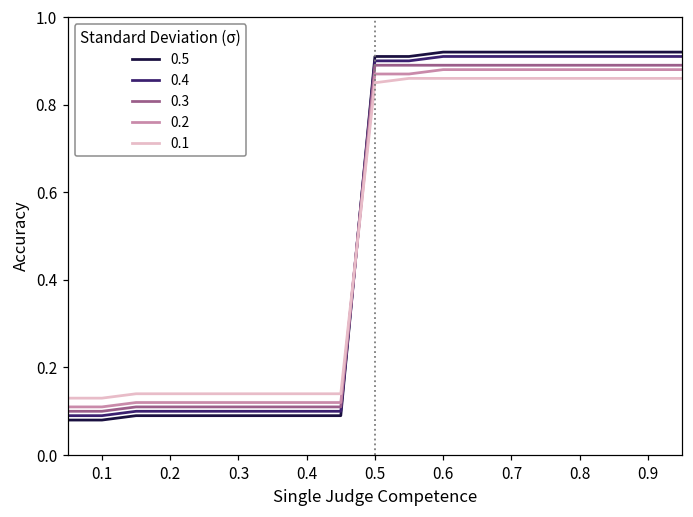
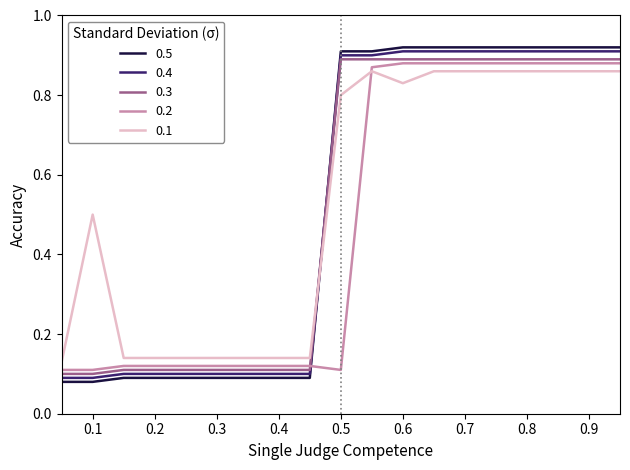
0.1, 0.1: 0.13 -> 0.50
0.2, 0.5: 0.87 -> 0.11
0.1, 0.5: 0.85 -> 0.80
0.1, 0.6: 0.86 -> 0.83
